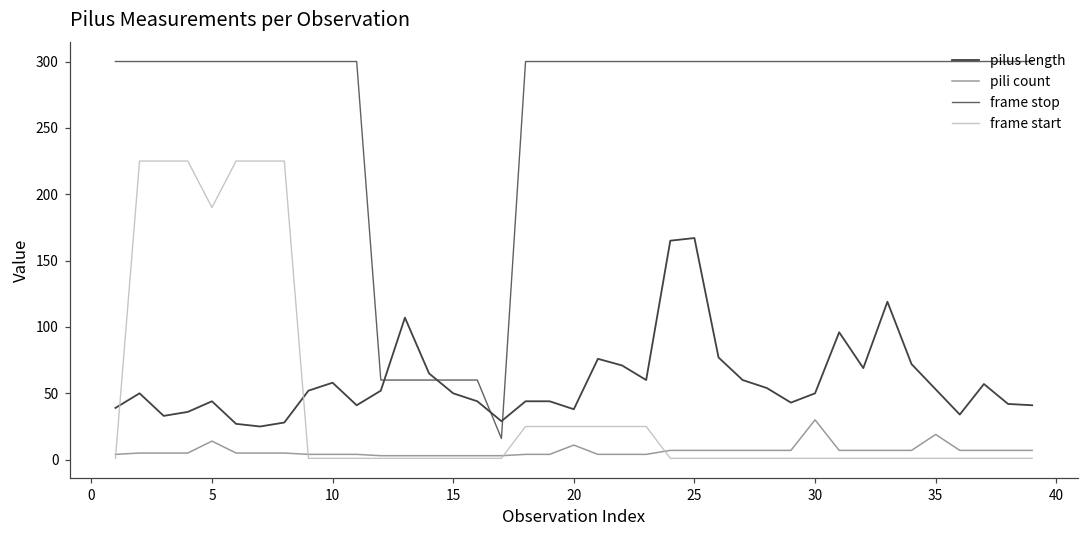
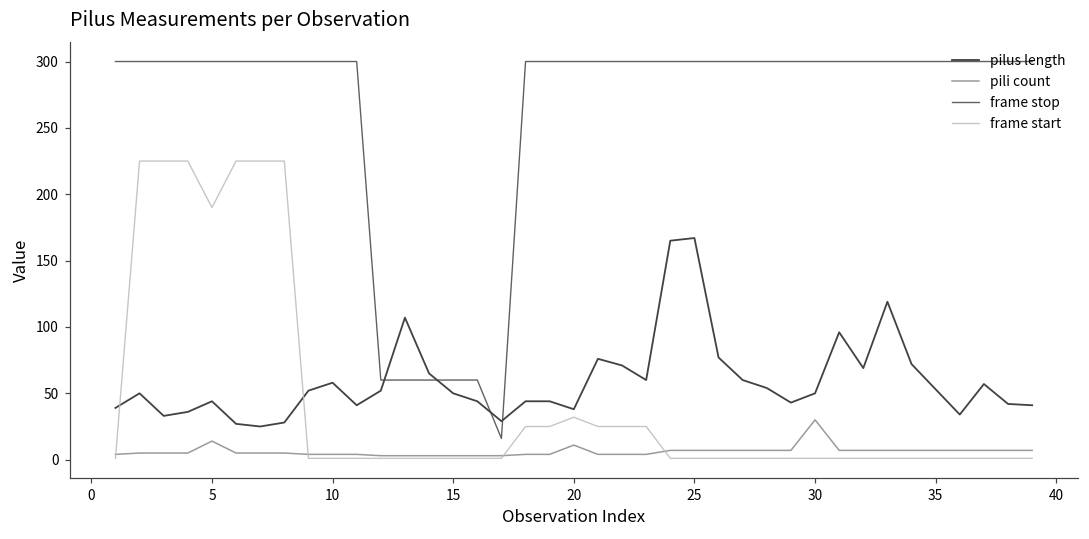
frame start, 20: 25 -> 32
pili count, 35: 19 -> 7
